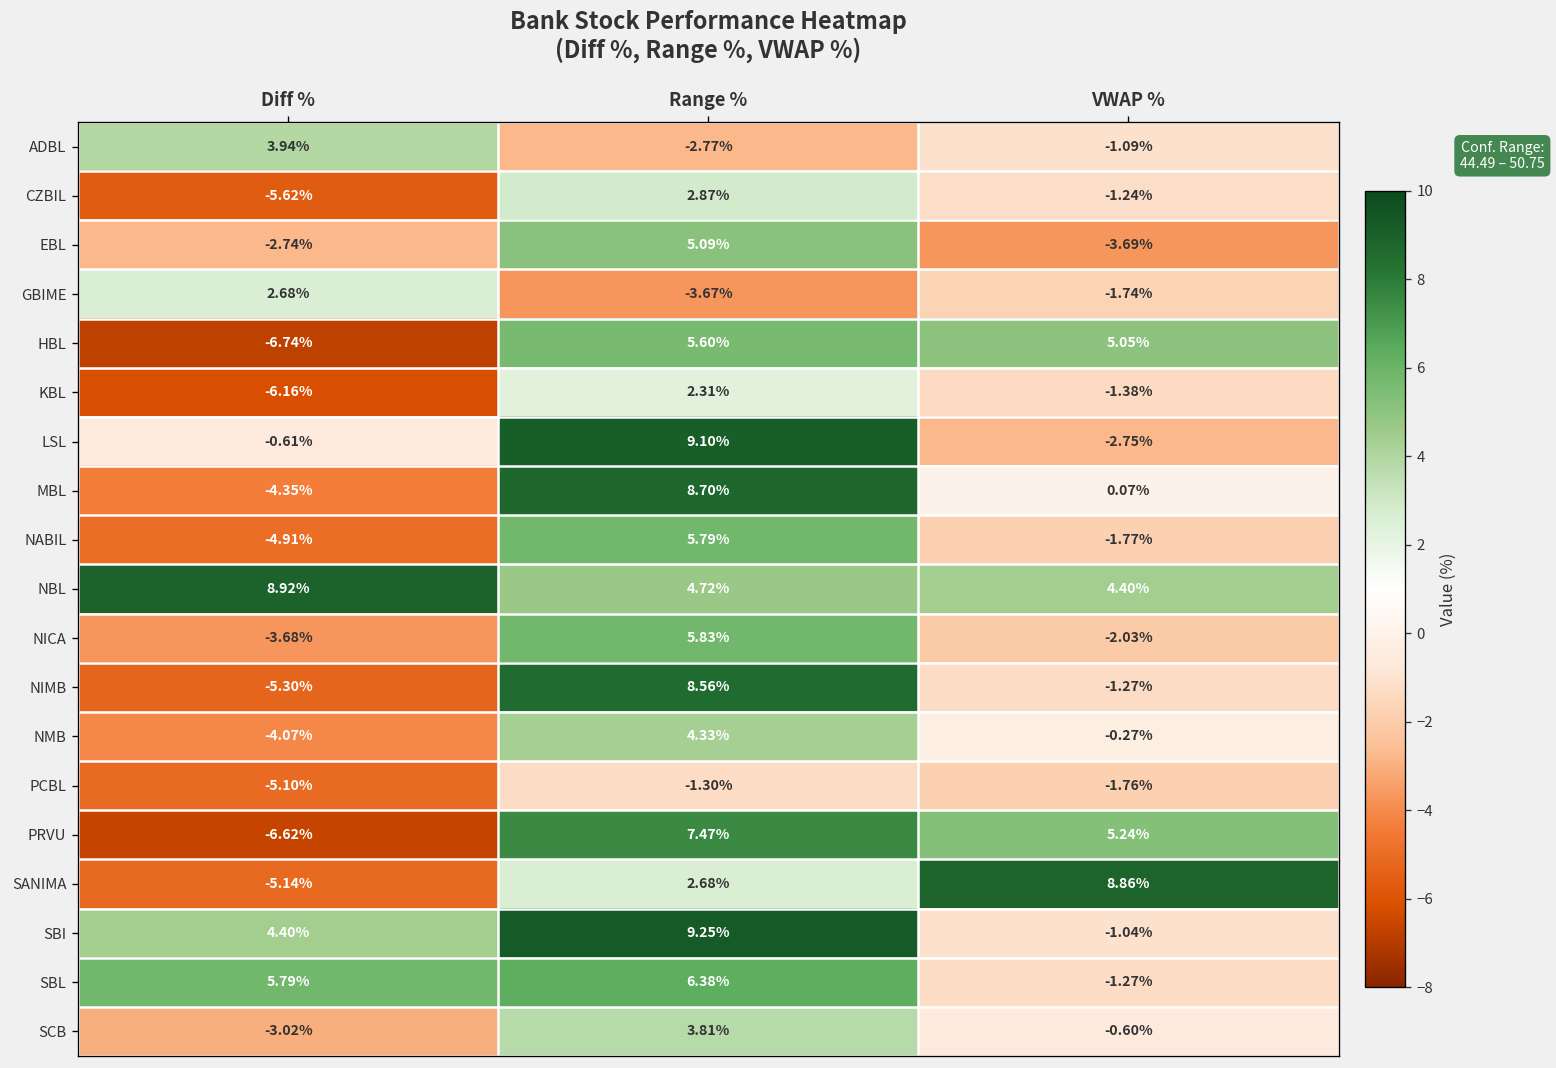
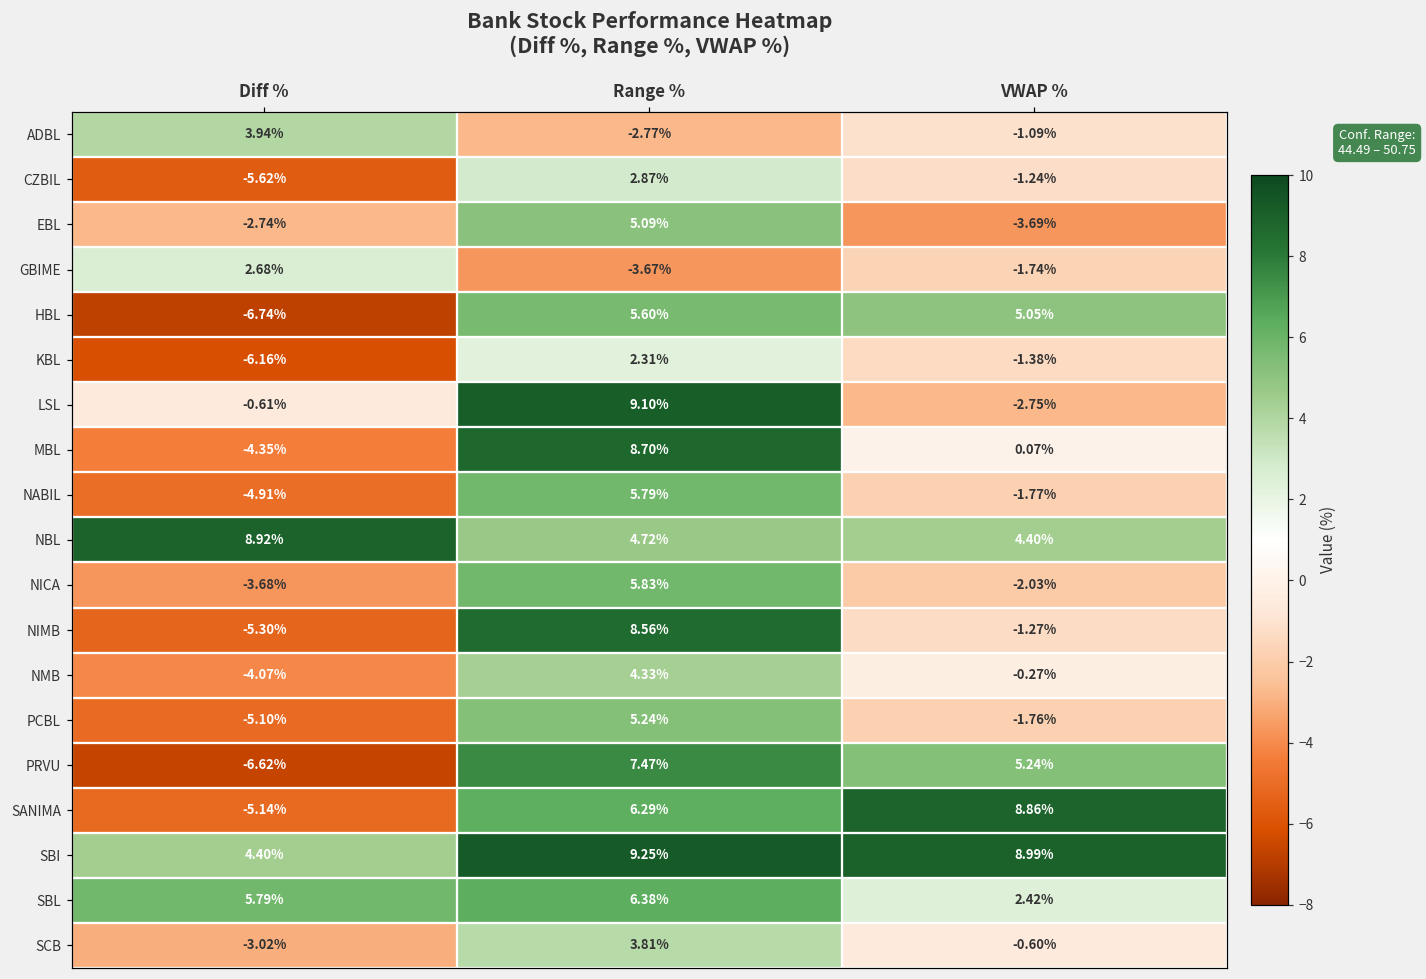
PCBL, Range %: -1.30% -> 5.24%
SANIMA, Range %: 2.68% -> 6.29%
SBI, VWAP %: -1.04% -> 8.99%
SBL, VWAP %: -1.27% -> 2.42%
